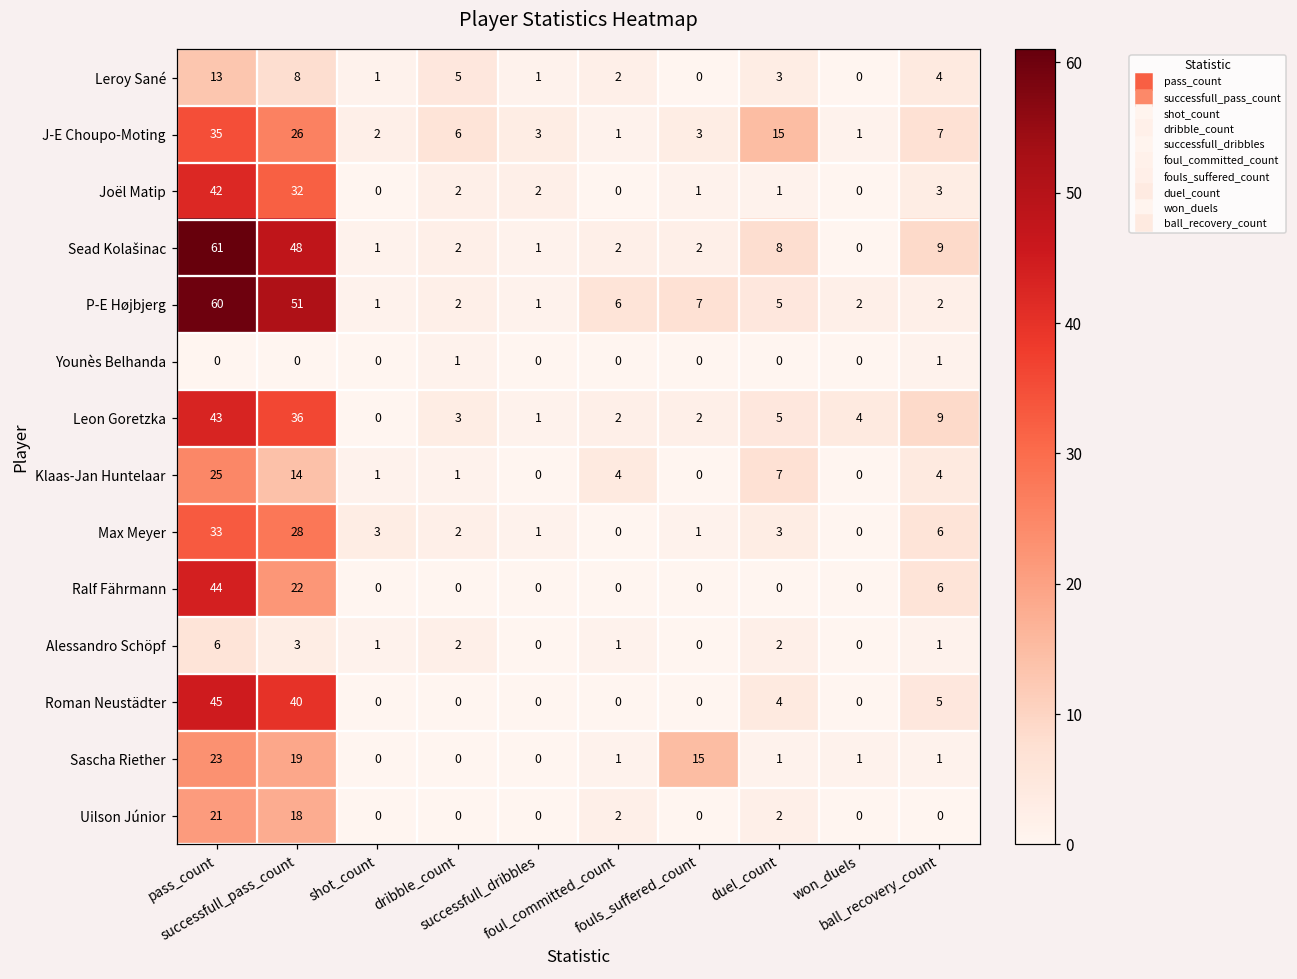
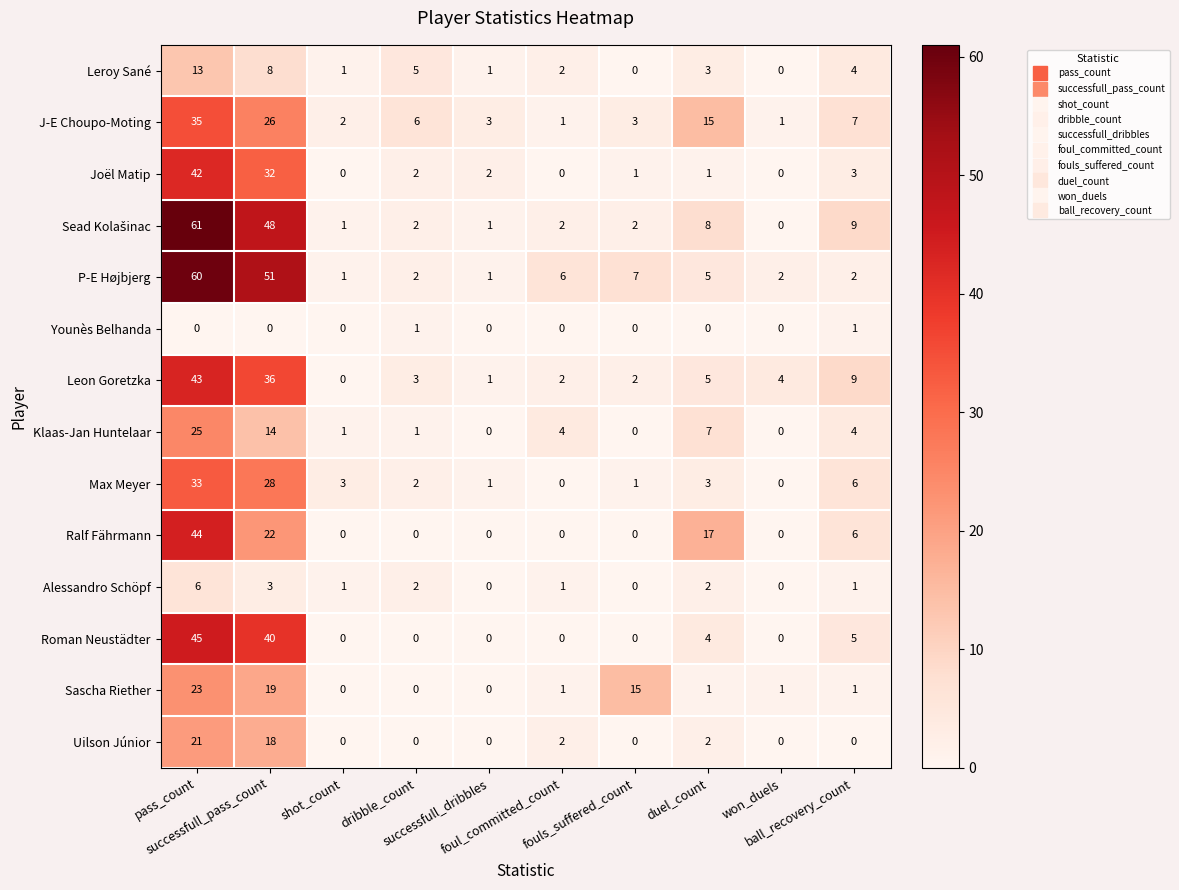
Ralf Fährmann, duel_count: 0 -> 17
